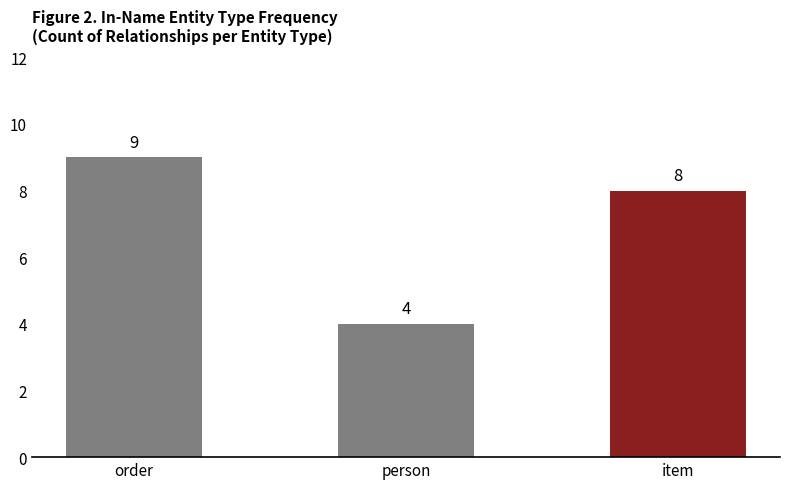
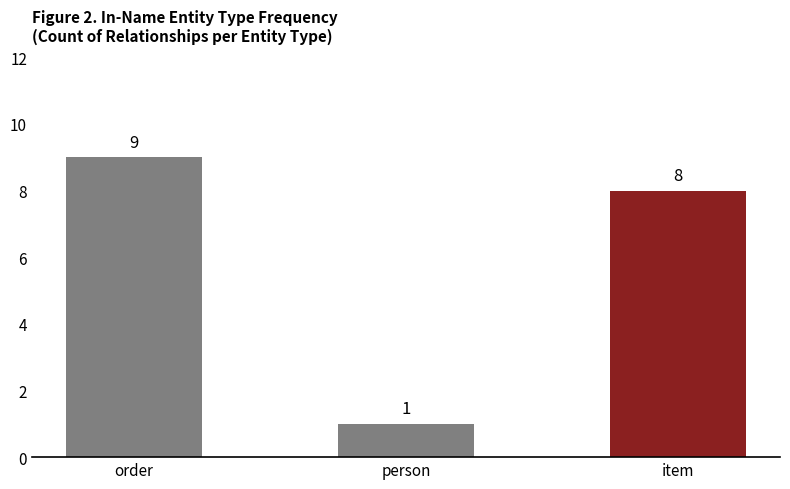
person: 4 -> 1
